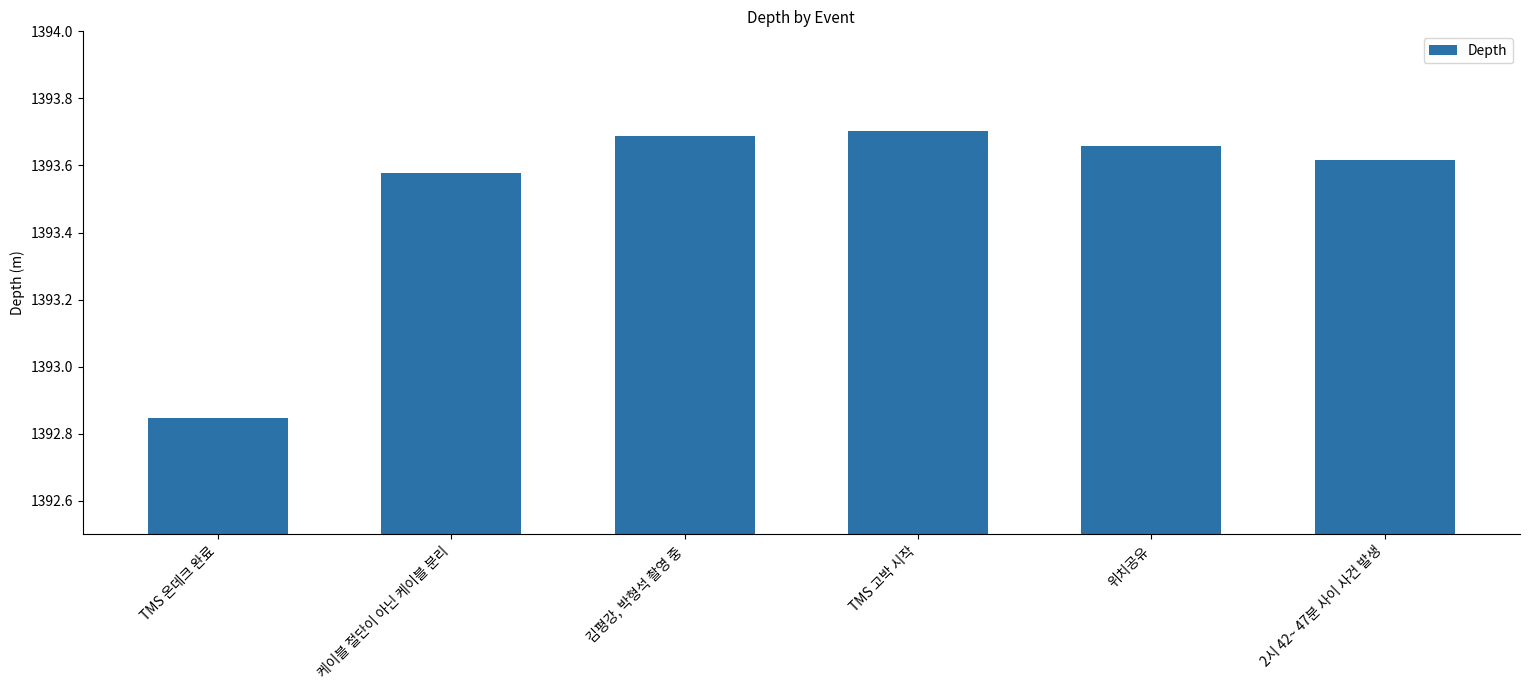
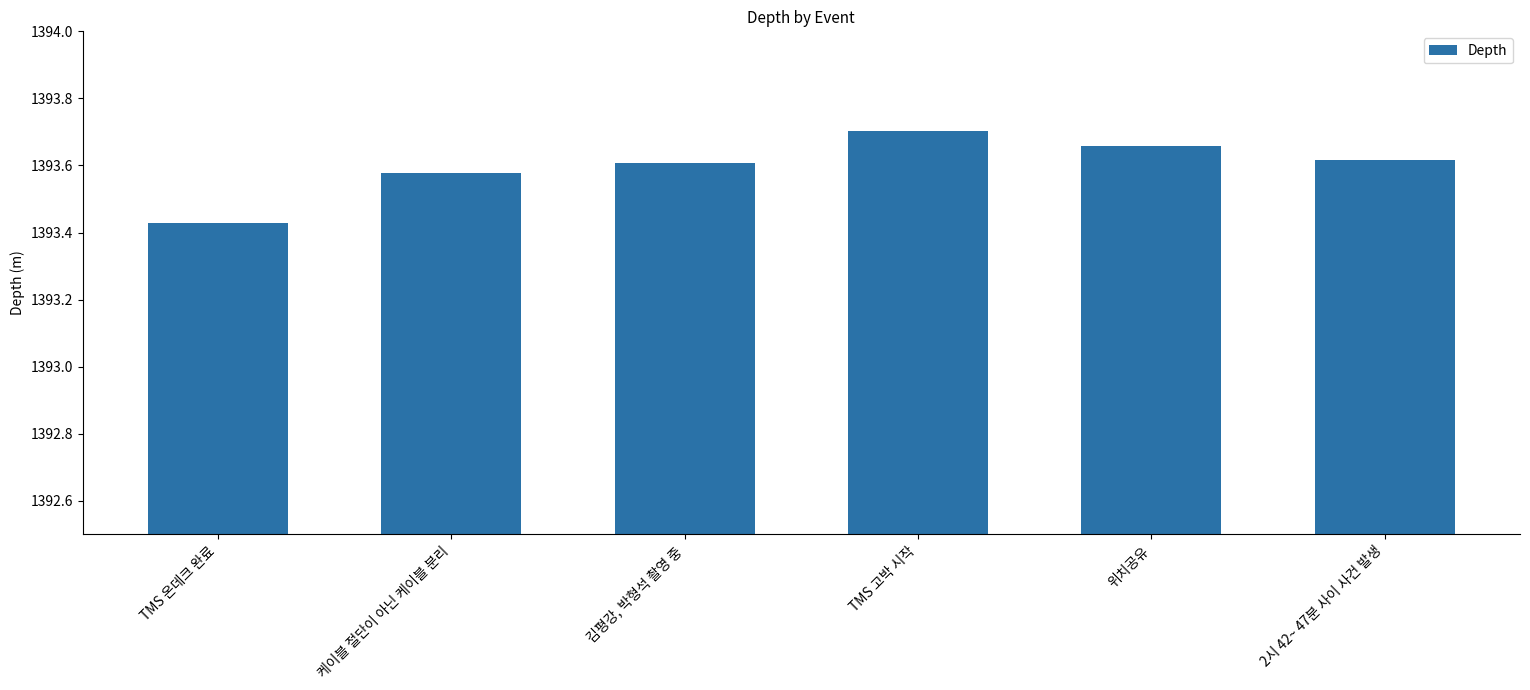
TMS 온데크 완료: 1392.85 -> 1393.43
김평강, 박형석 촬영 중: 1393.69 -> 1393.61
